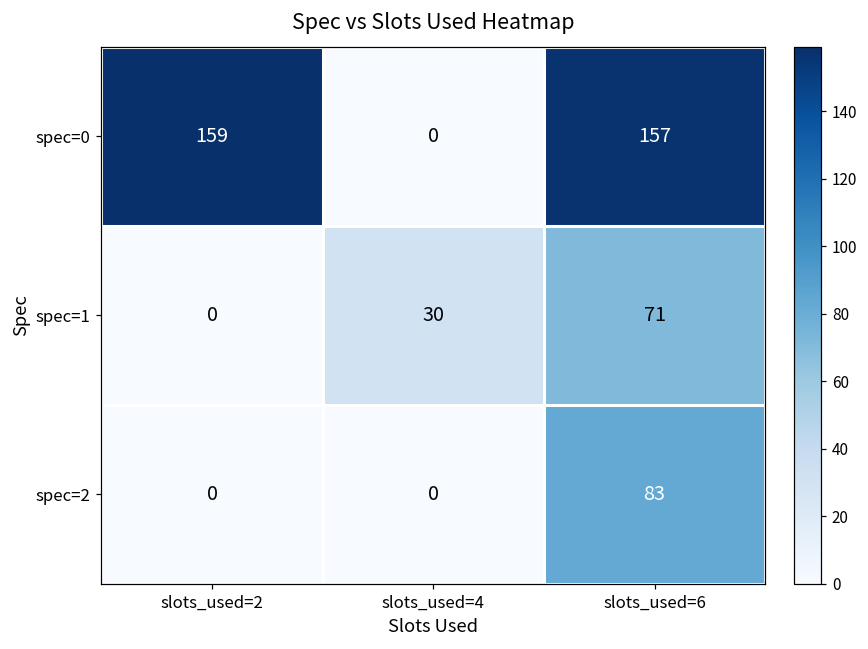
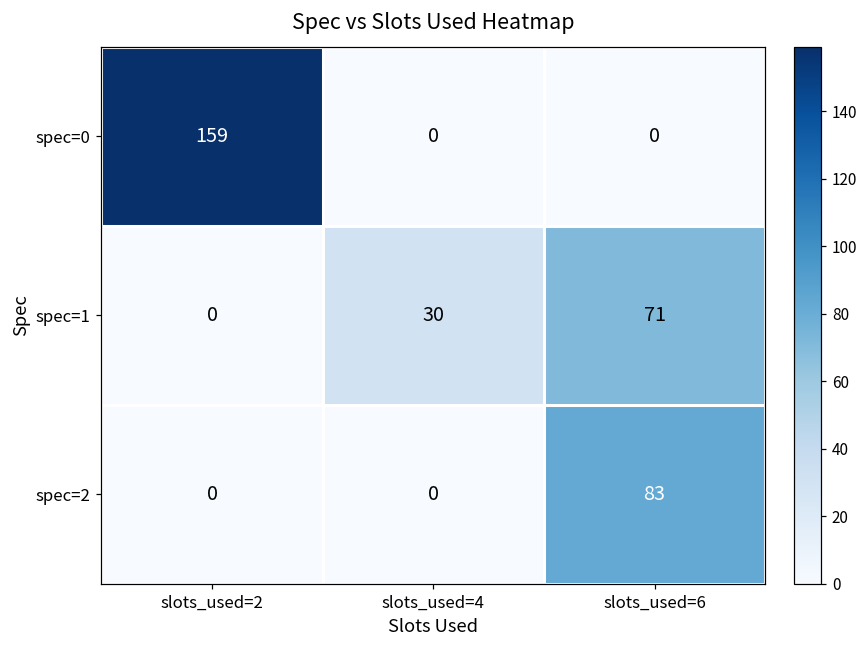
spec=0, slots_used=6: 157 -> 0
